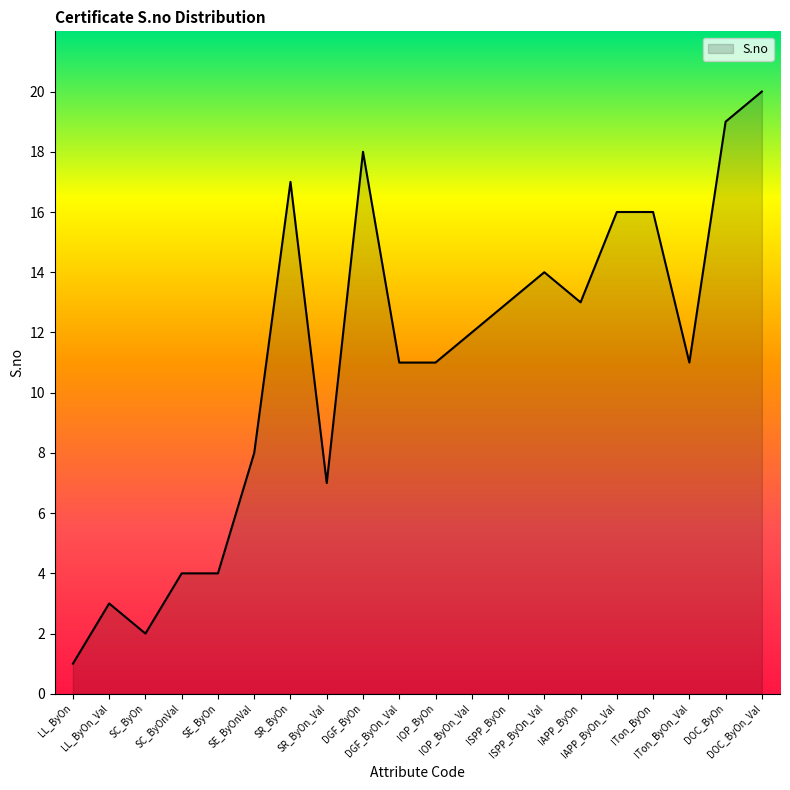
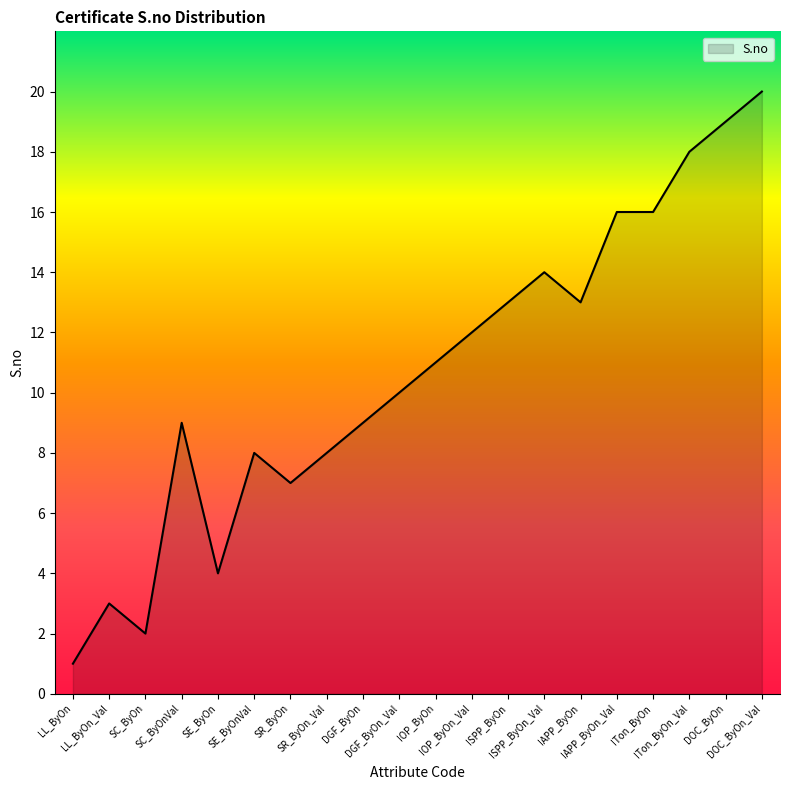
SC_ByOnVal: 4 -> 9
SR_ByOn: 17 -> 7
SR_ByOn_Val: 7 -> 8
DGF_ByOn: 18 -> 9
DGF_ByOn_Val: 11 -> 10
ITon_ByOn_Val: 11 -> 18
